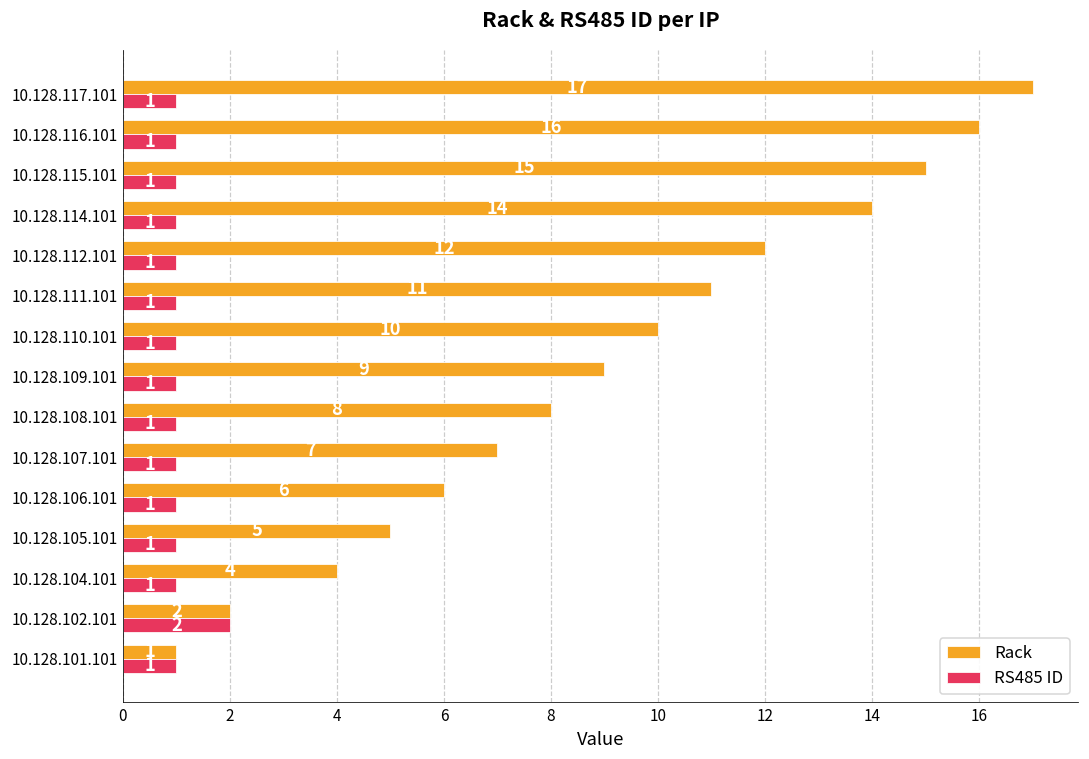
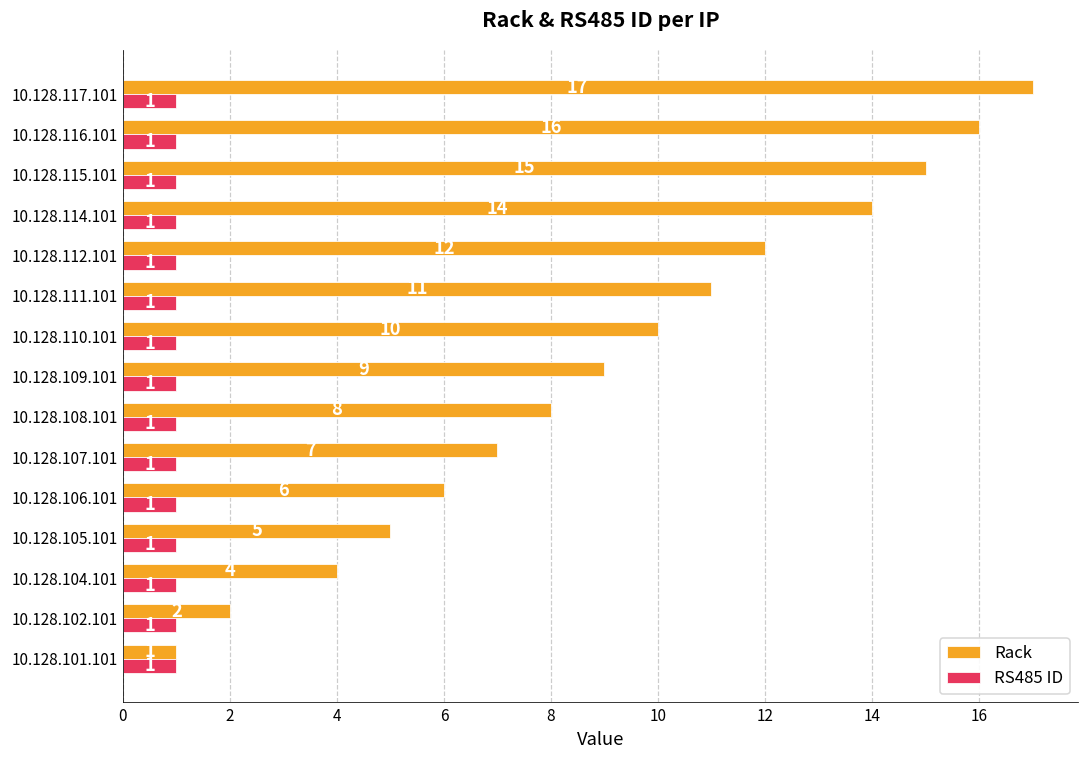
RS485 ID, 10.128.102.101: 2 -> 1
